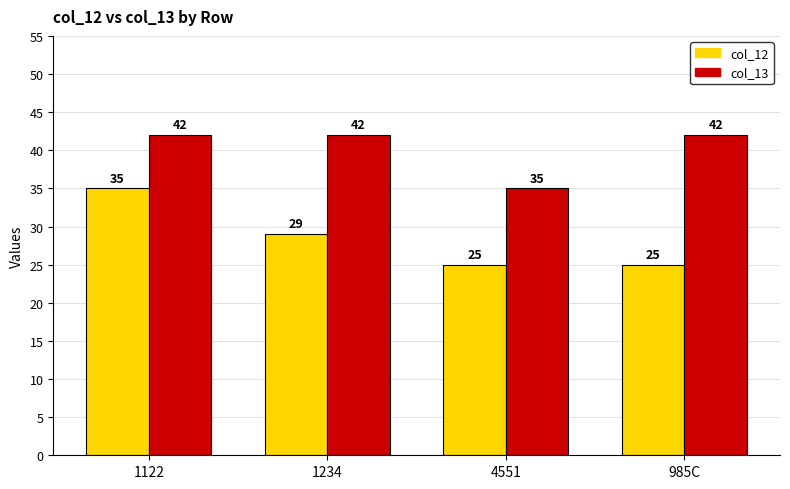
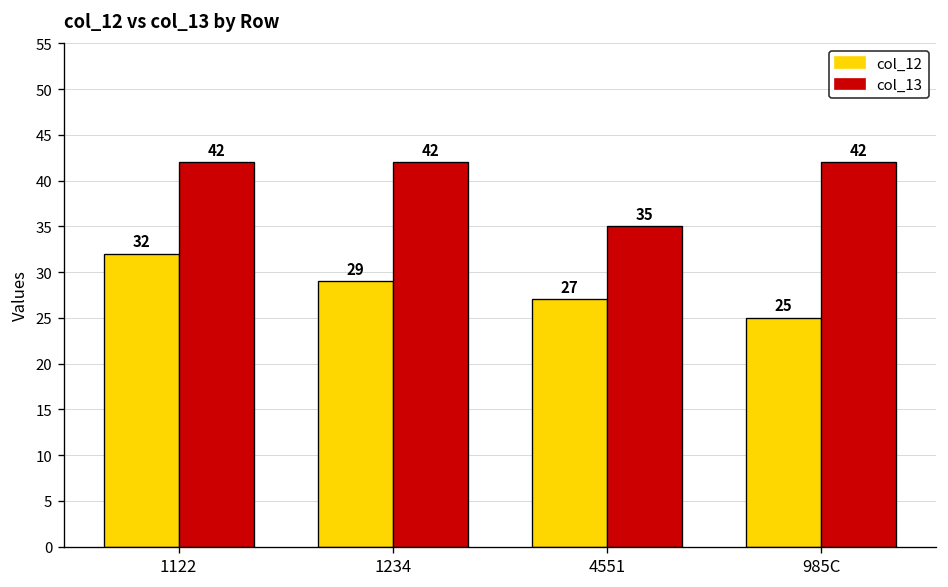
col_12, 1122: 35 -> 32
col_12, 4551: 25 -> 27
